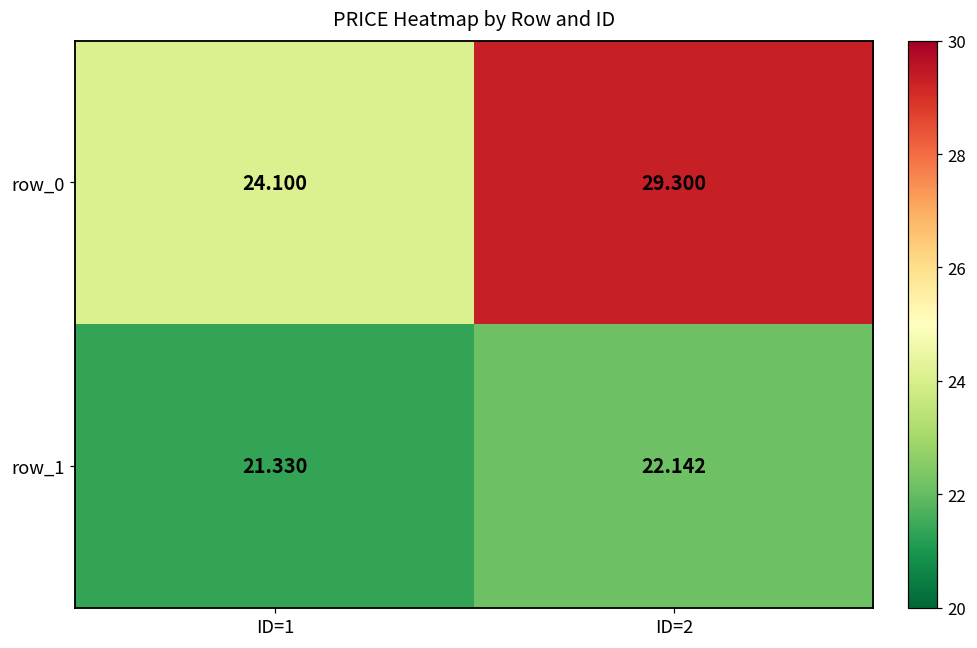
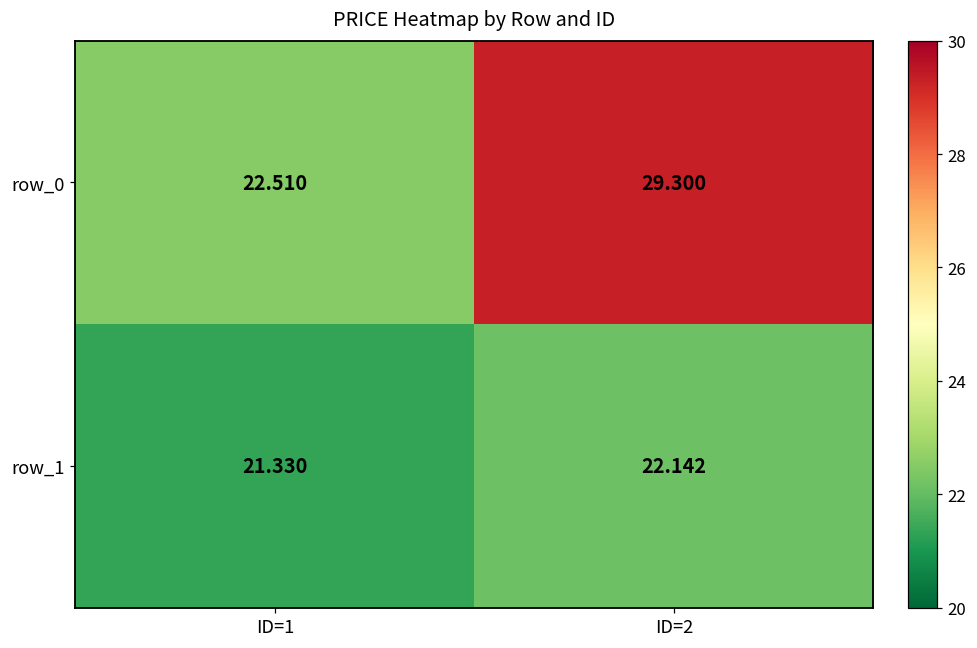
row_0, ID=1: 24.100 -> 22.510
